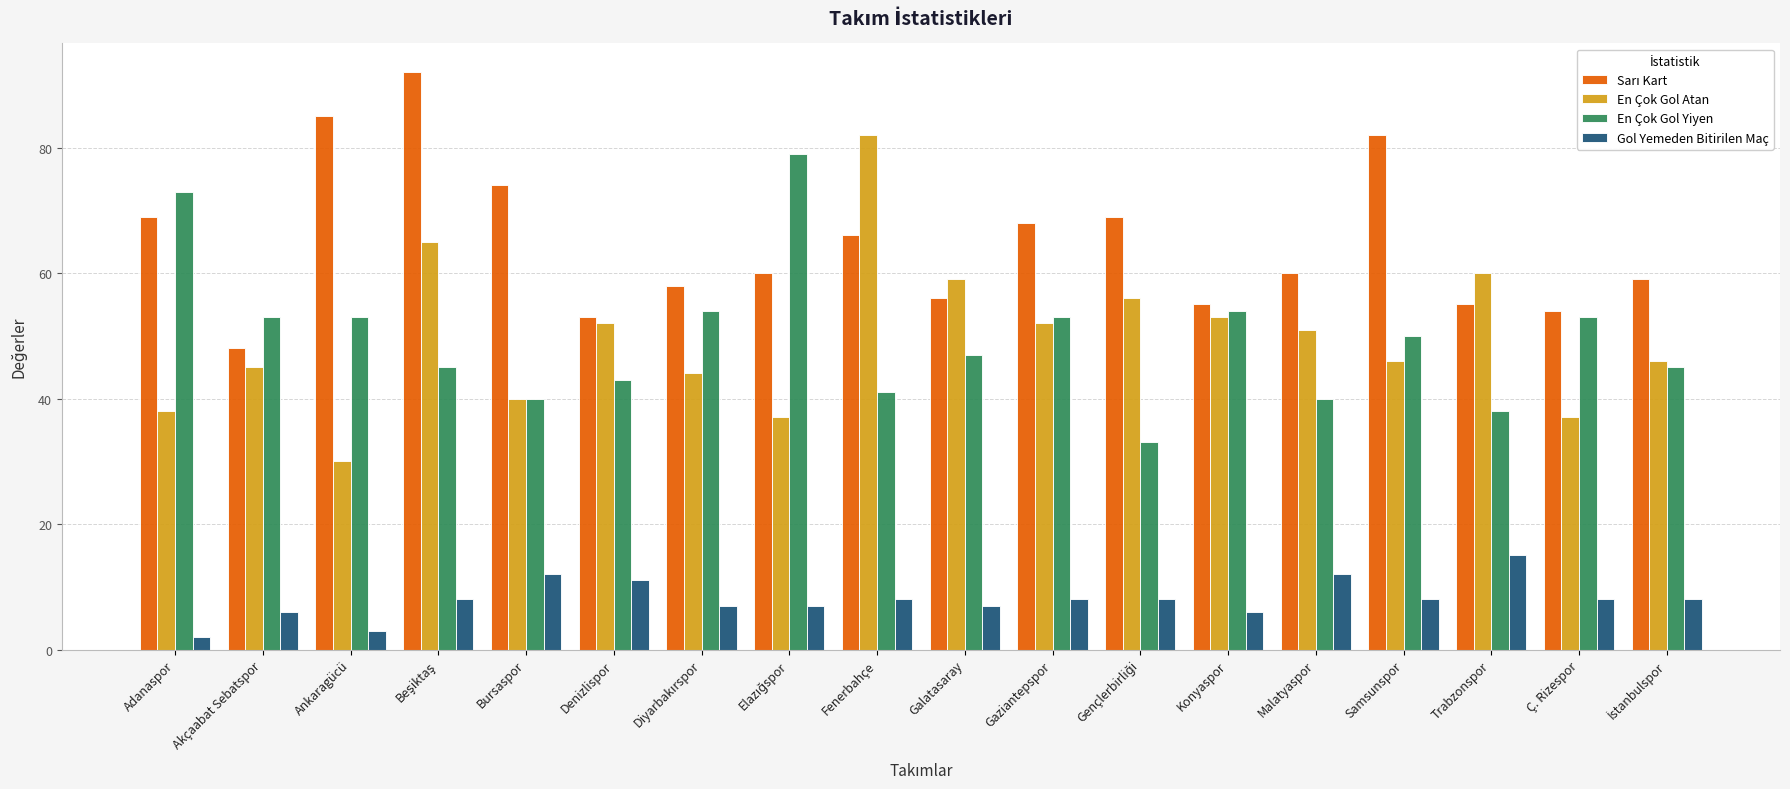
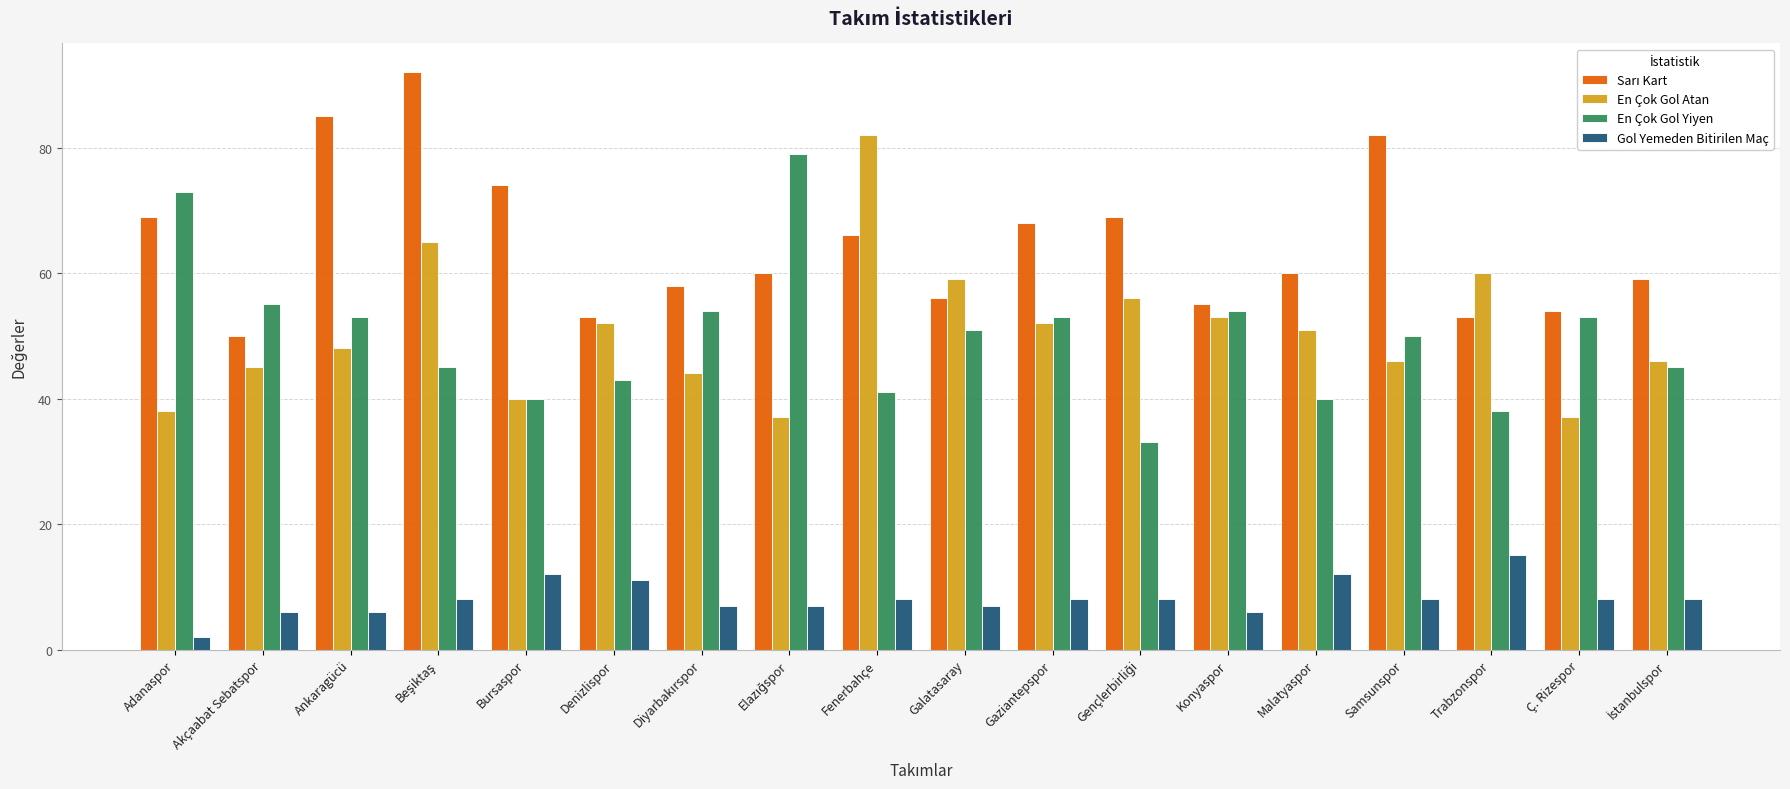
Sarı Kart, Akçaabat Sebatspor: 48 -> 50
En Çok Gol Yiyen, Akçaabat Sebatspor: 53 -> 55
En Çok Gol Atan, Ankaragücü: 30 -> 48
Gol Yemeden Bitirilen Maç, Ankaragücü: 3 -> 6
En Çok Gol Yiyen, Galatasaray: 47 -> 51
Sarı Kart, Trabzonspor: 55 -> 53
